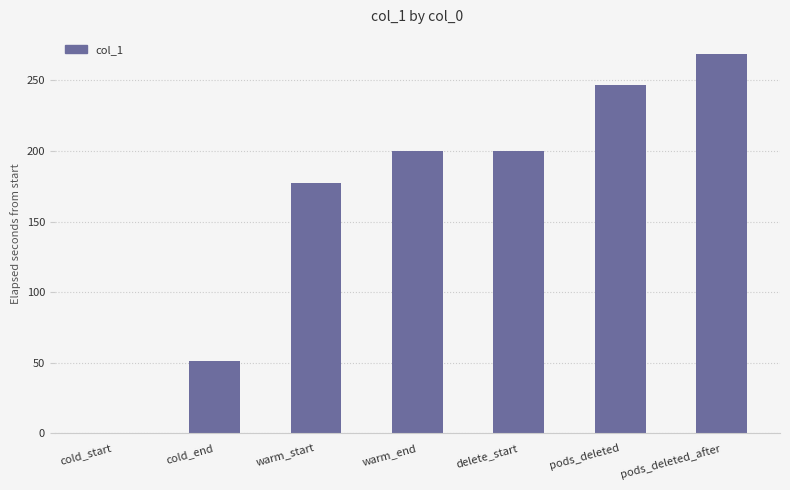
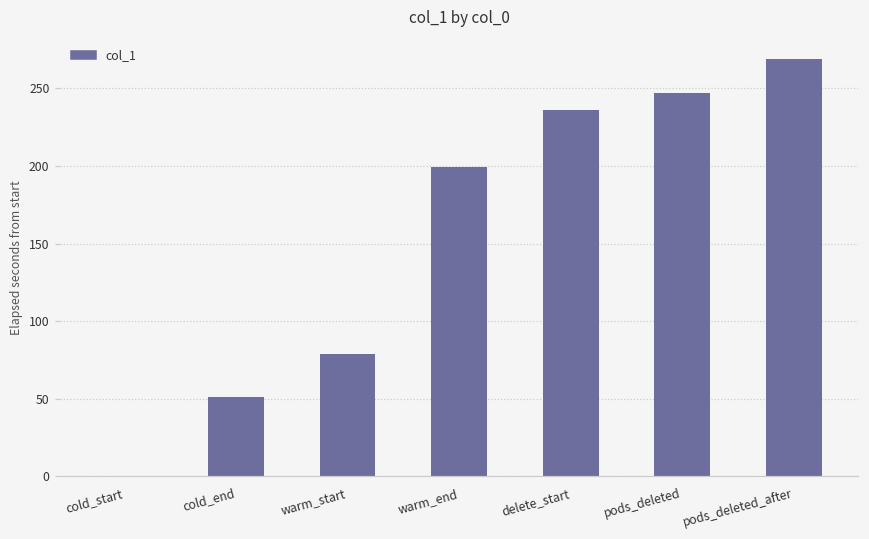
warm_start: 177 -> 79
delete_start: 200 -> 236
